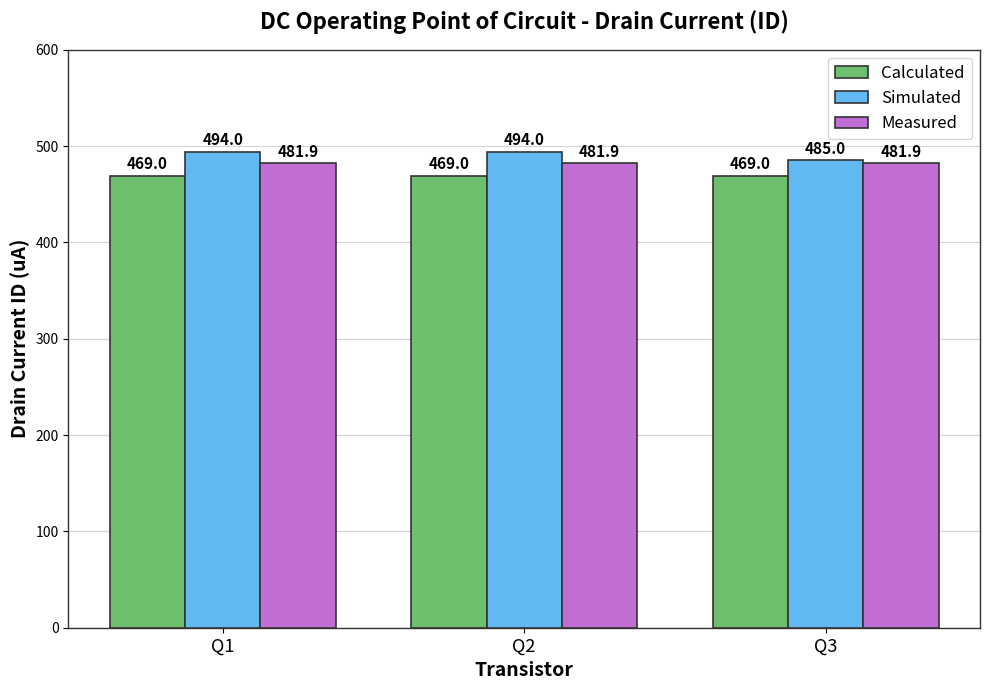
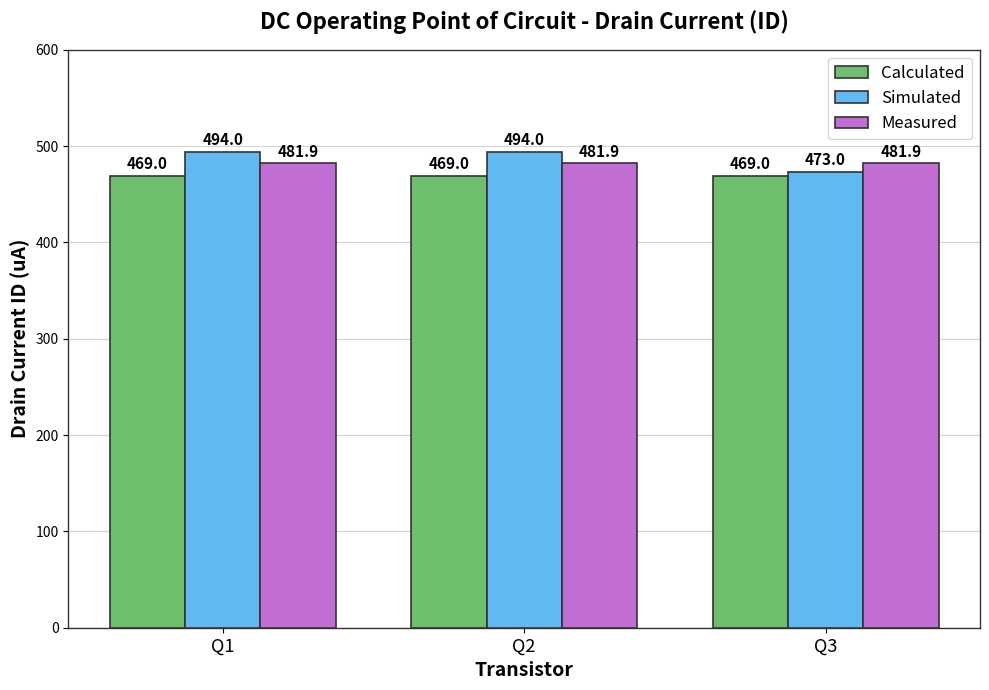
Simulated, Q3: 485.0 -> 473.0
